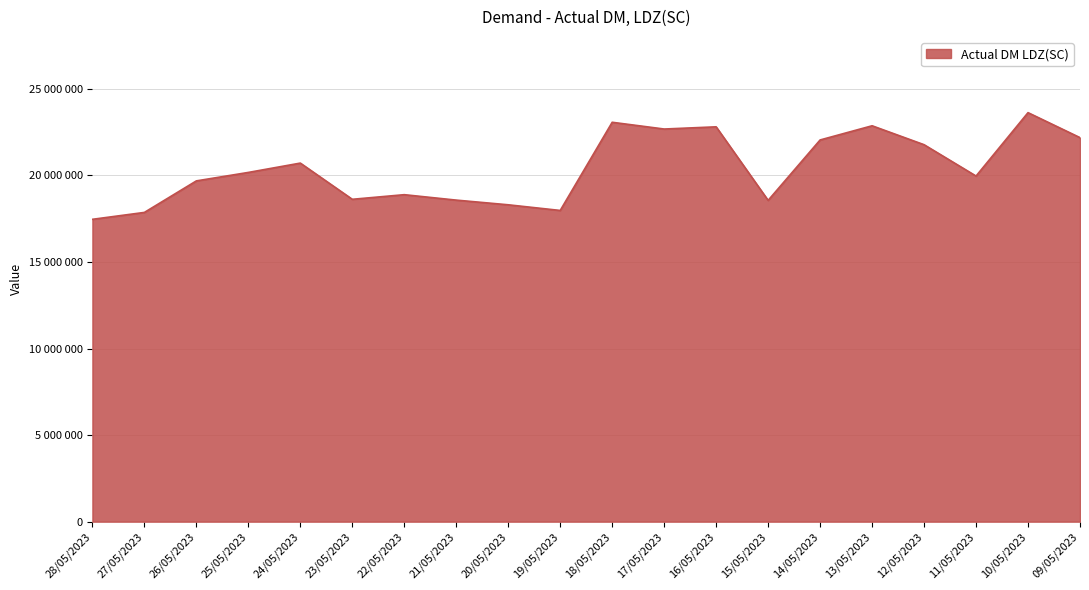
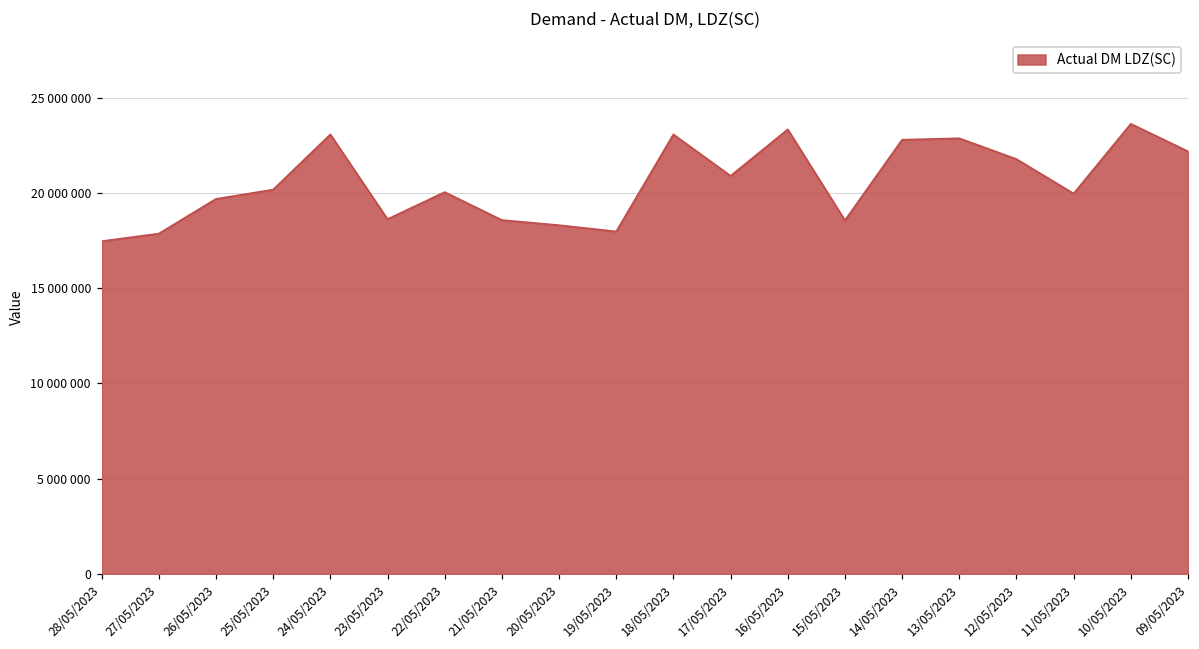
24/05/2023: 20700000 -> 23100000
22/05/2023: 18900000 -> 20000000
17/05/2023: 22700000 -> 20900000
16/05/2023: 22800000 -> 23300000
14/05/2023: 22000000 -> 22800000
